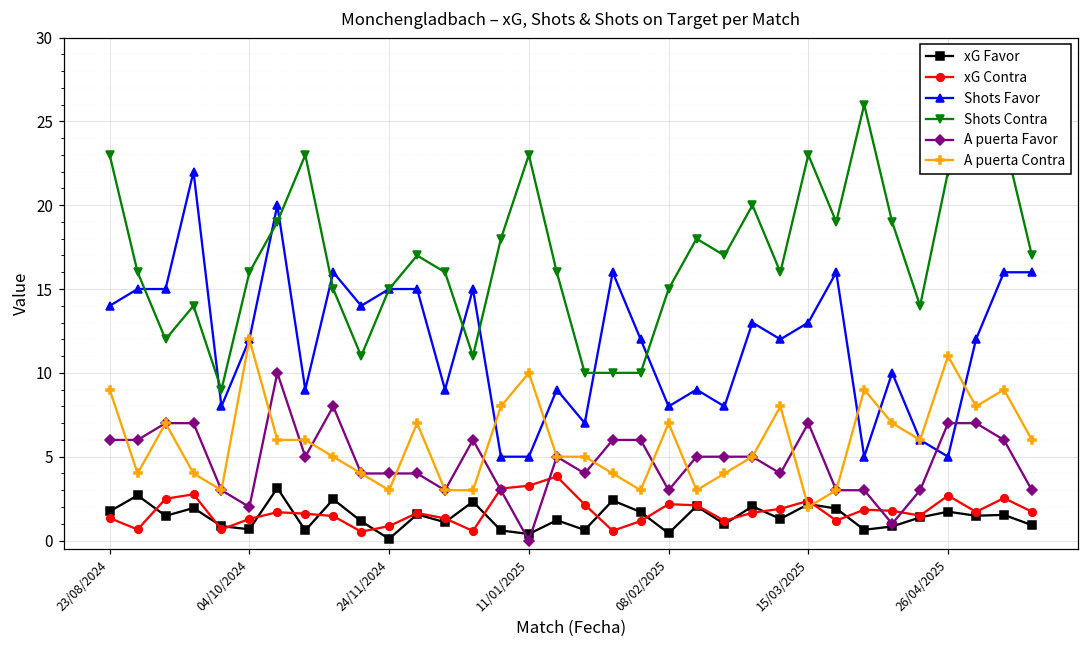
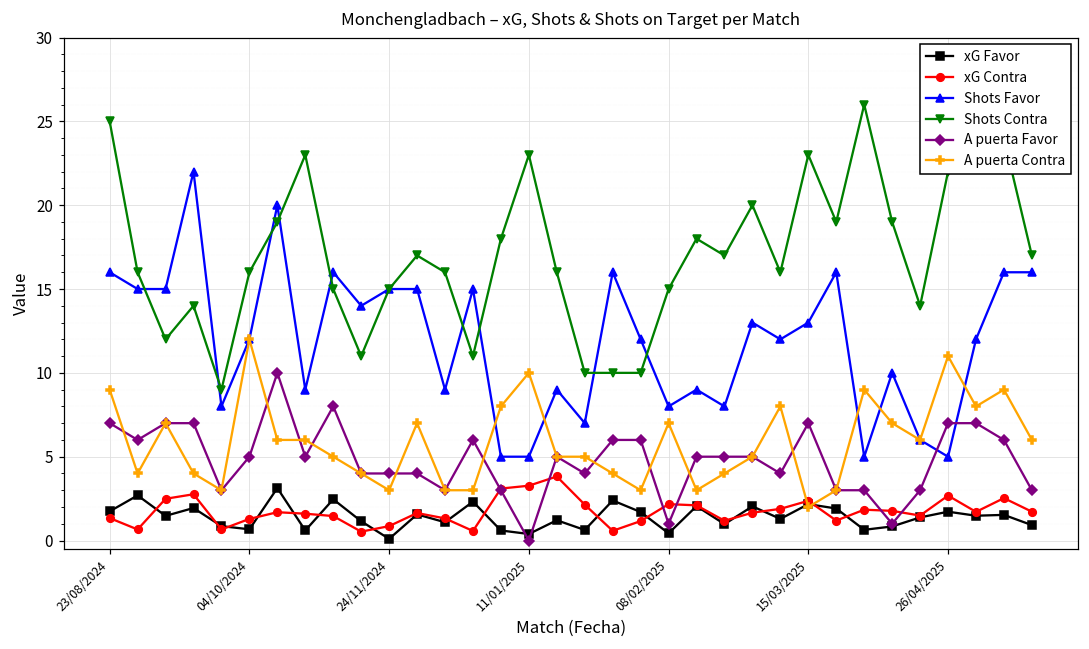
Shots Favor, 23/08/2024: 14 -> 16
Shots Contra, 23/08/2024: 23 -> 25
A puerta Favor, 23/08/2024: 6 -> 7
A puerta Favor, 04/10/2024: 2 -> 5
A puerta Favor, 08/02/2025: 3 -> 1
